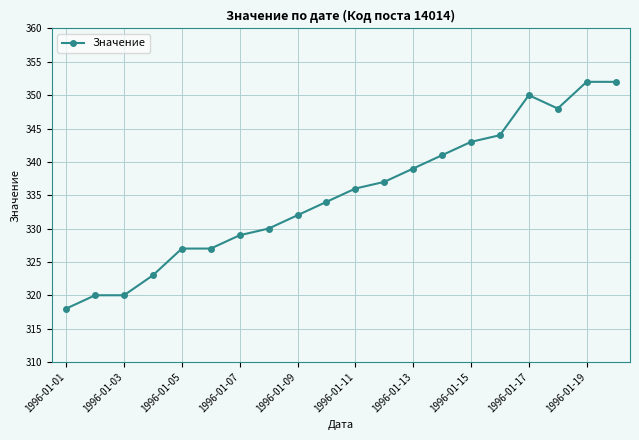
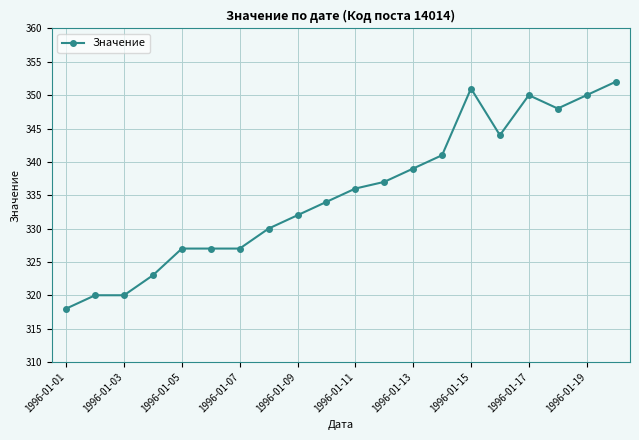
1996-01-07: 329 -> 327
1996-01-15: 343 -> 351
1996-01-19: 352 -> 350
